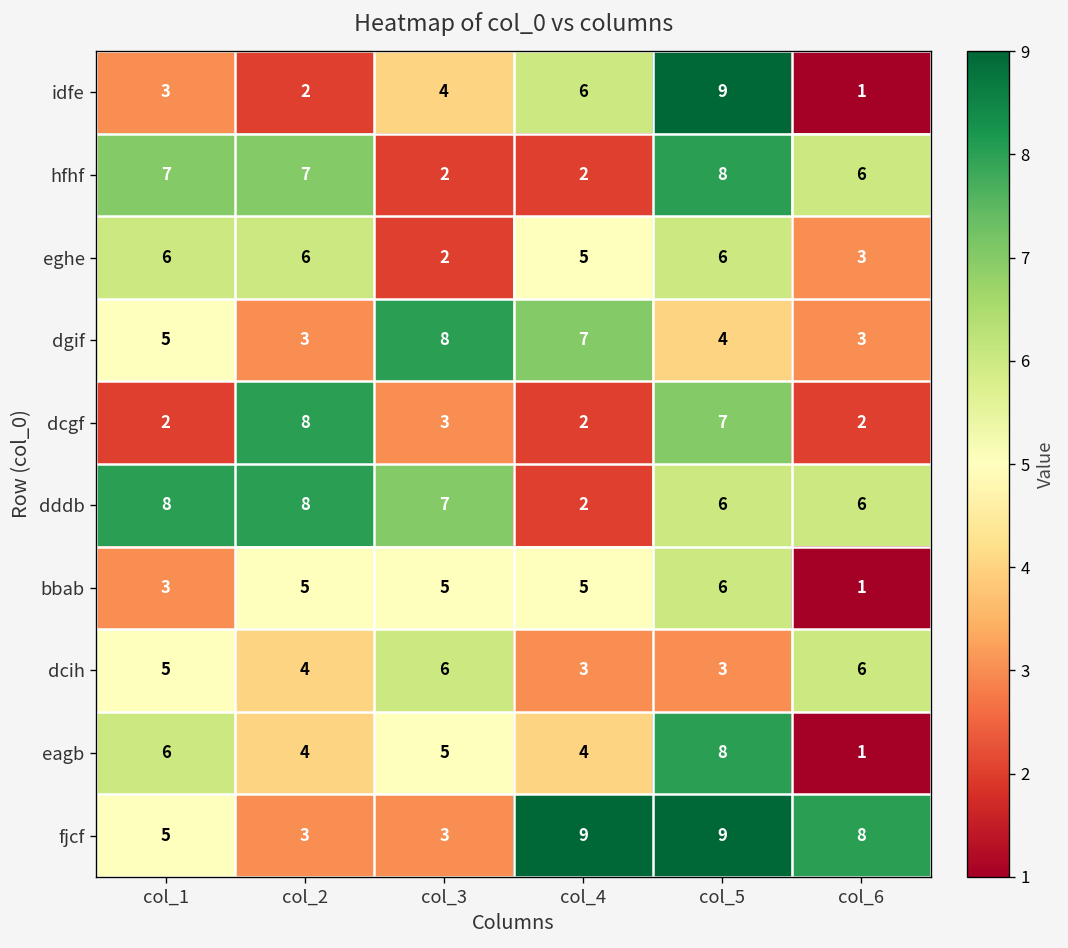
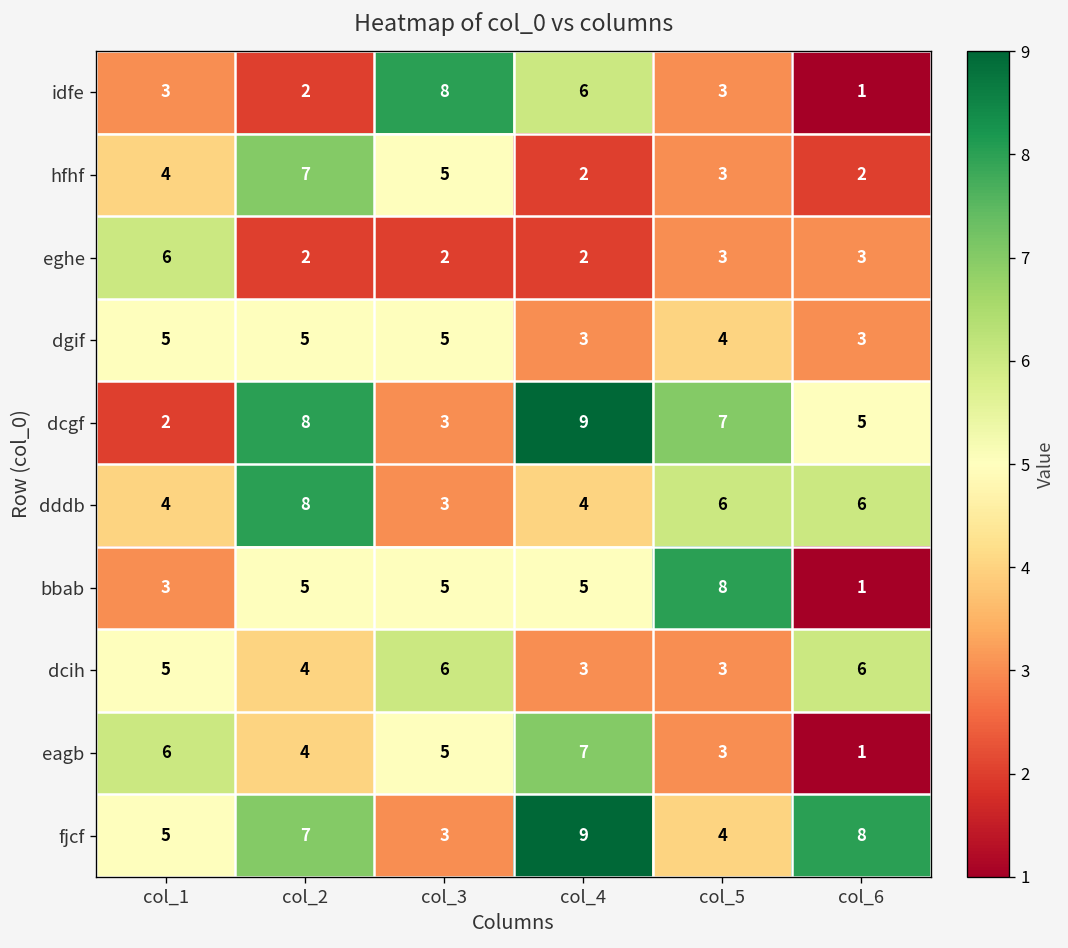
idfe, col_3: 4 -> 8
idfe, col_5: 9 -> 3
hfhf, col_1: 7 -> 4
hfhf, col_3: 2 -> 5
hfhf, col_5: 8 -> 3
hfhf, col_6: 6 -> 2
eghe, col_2: 6 -> 2
eghe, col_4: 5 -> 2
eghe, col_5: 6 -> 3
dgif, col_2: 3 -> 5
dgif, col_3: 8 -> 5
dgif, col_4: 7 -> 3
dcgf, col_4: 2 -> 9
dcgf, col_6: 2 -> 5
dddb, col_1: 8 -> 4
dddb, col_3: 7 -> 3
dddb, col_4: 2 -> 4
bbab, col_5: 6 -> 8
eagb, col_4: 4 -> 7
eagb, col_5: 8 -> 3
fjcf, col_2: 3 -> 7
fjcf, col_5: 9 -> 4
